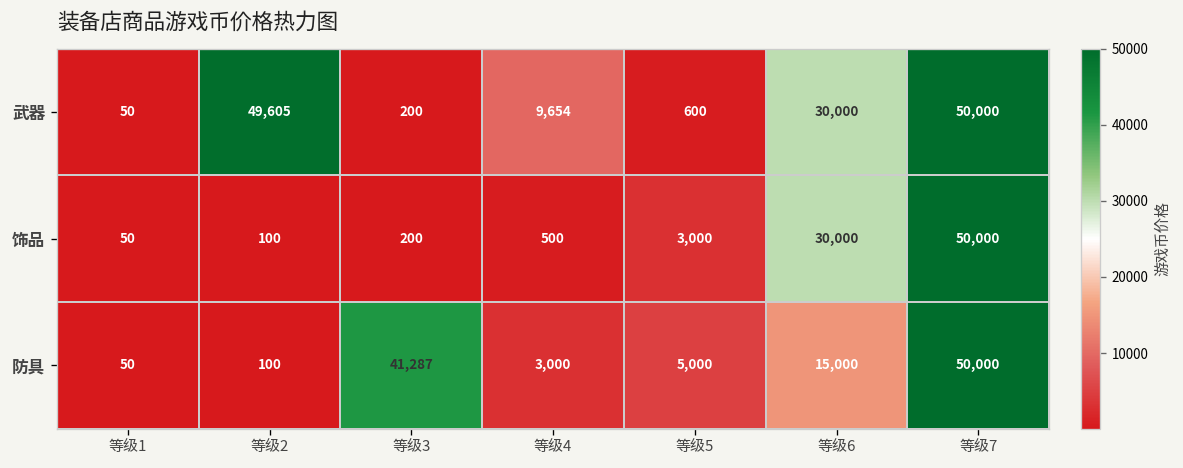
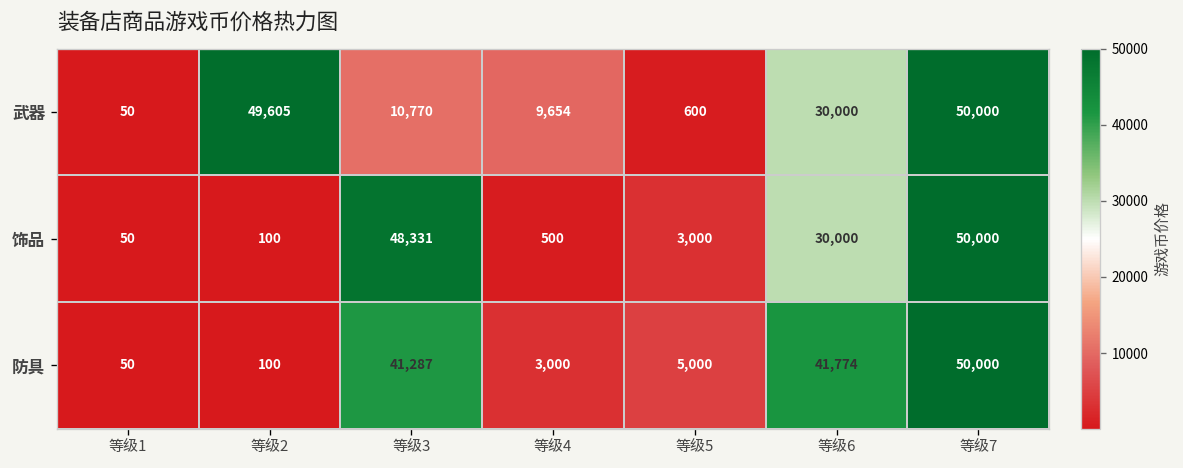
武器, 等级3: 200 -> 10,770
饰品, 等级3: 200 -> 48,331
防具, 等级6: 15,000 -> 41,774
